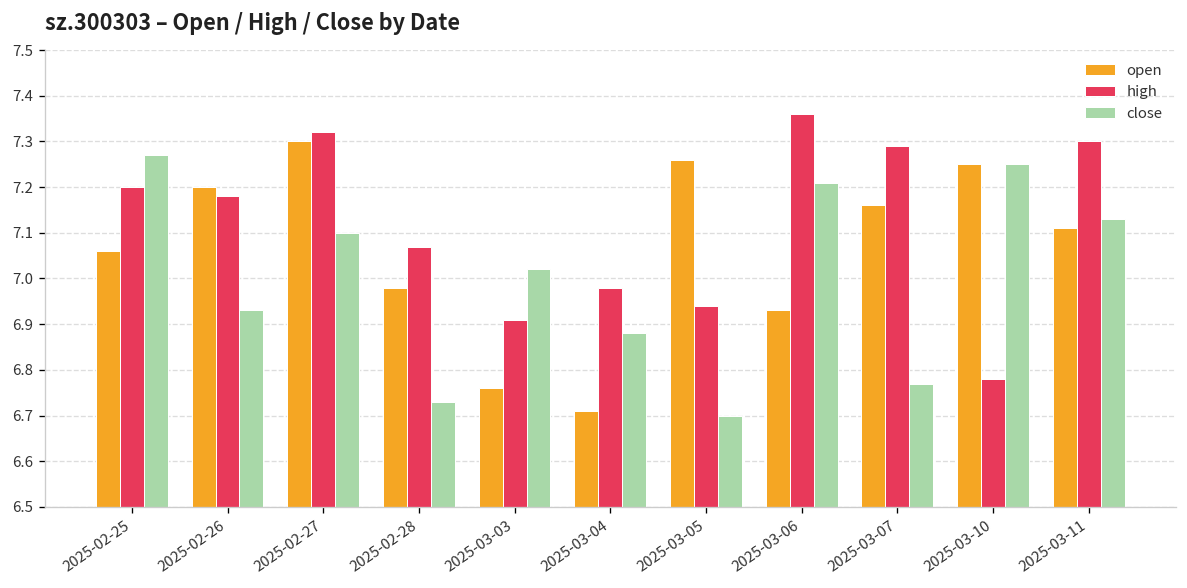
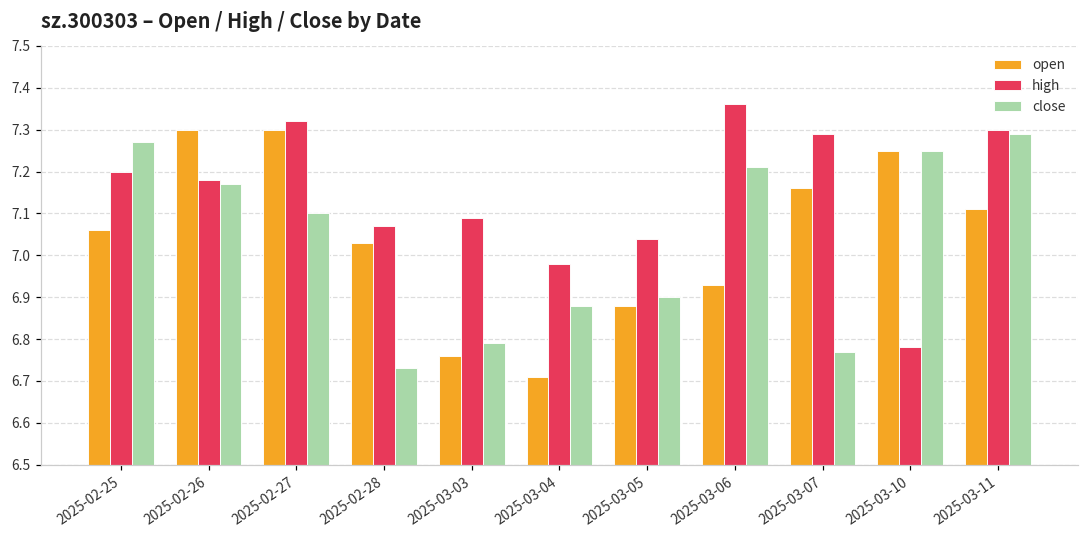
open, 2025-02-26: 7.2 -> 7.3
close, 2025-02-26: 6.93 -> 7.17
open, 2025-02-28: 6.98 -> 7.03
high, 2025-03-03: 6.91 -> 7.09
close, 2025-03-03: 7.02 -> 6.79
open, 2025-03-05: 7.26 -> 6.88
high, 2025-03-05: 6.94 -> 7.04
close, 2025-03-05: 6.7 -> 6.9
close, 2025-03-11: 7.13 -> 7.29
